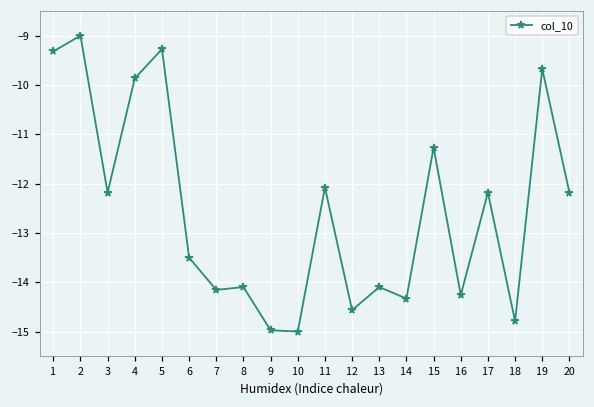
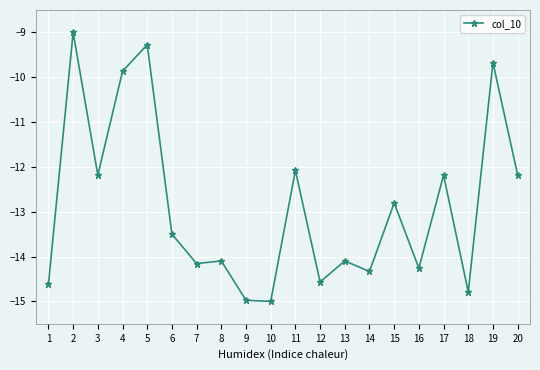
1: -9.3 -> -14.6
15: -11.3 -> -12.8
